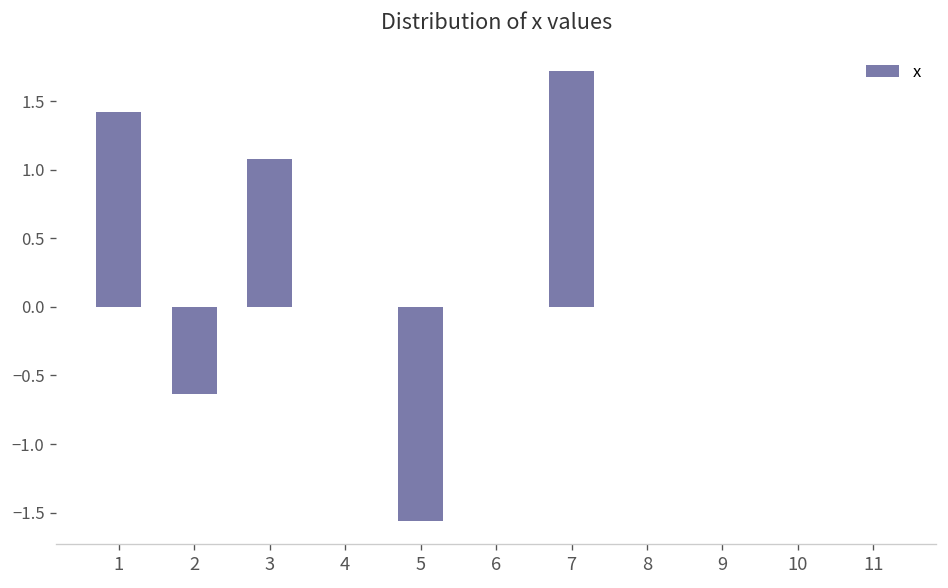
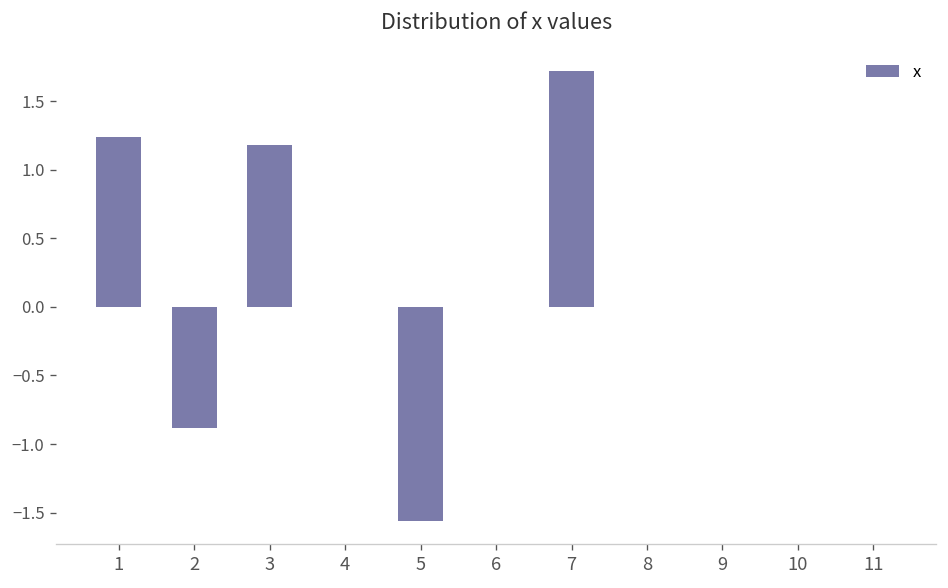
1: 1.42 -> 1.24
2: -0.63 -> -0.88
3: 1.08 -> 1.18
